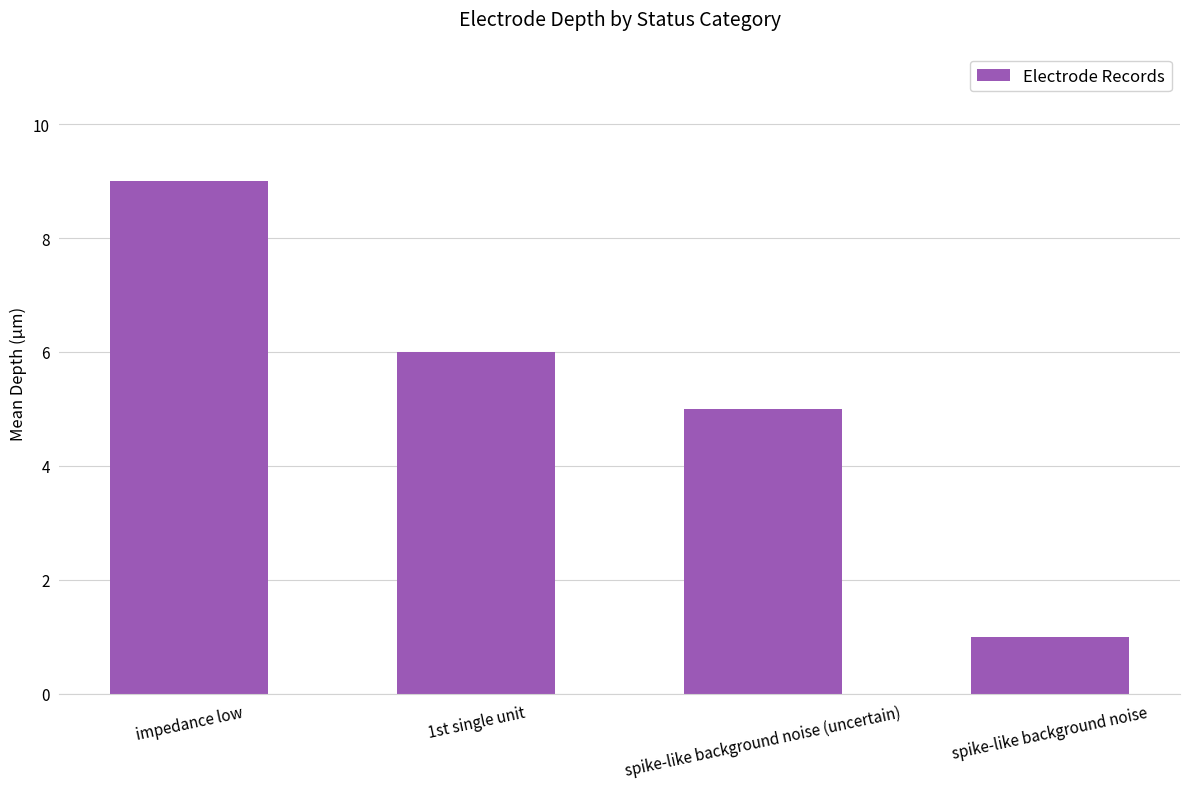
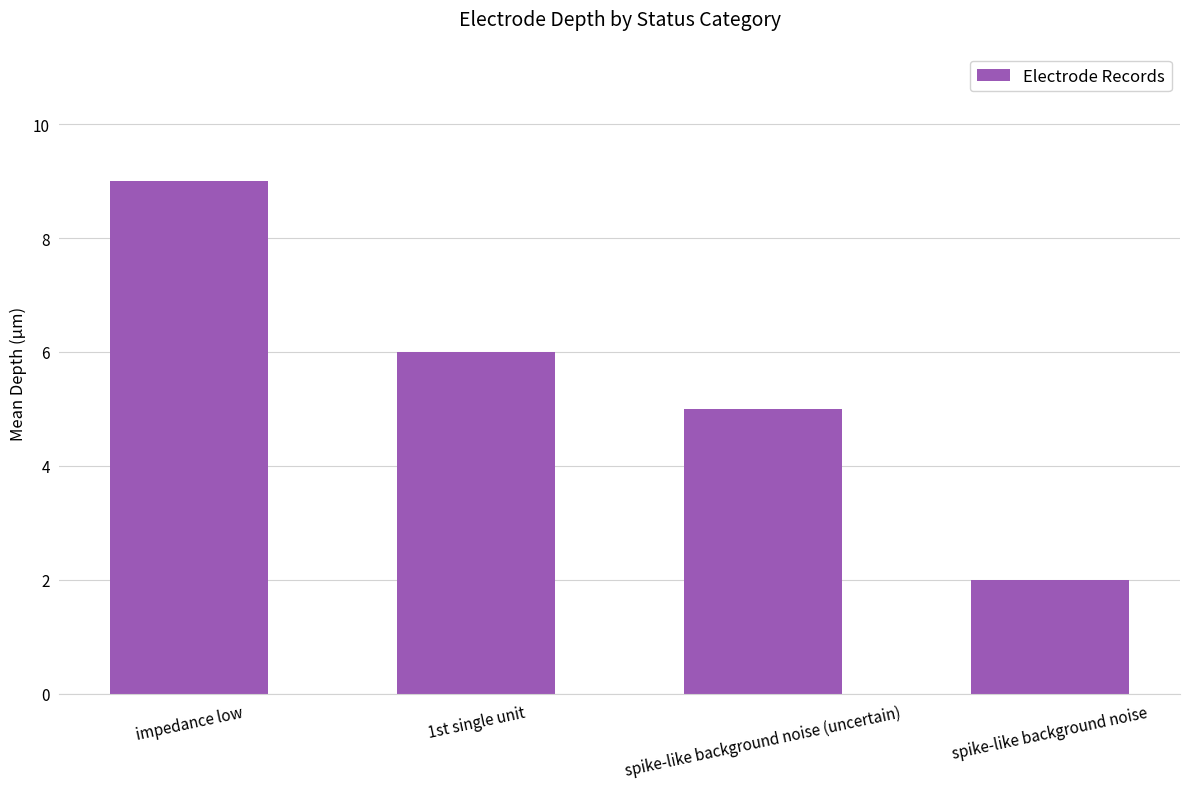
spike-like background noise: 1 -> 2
